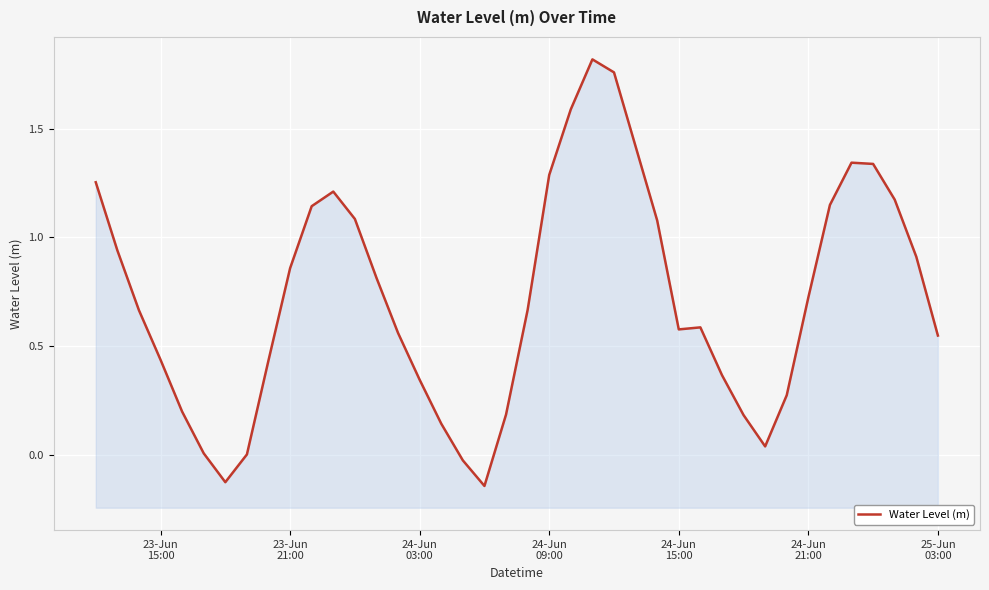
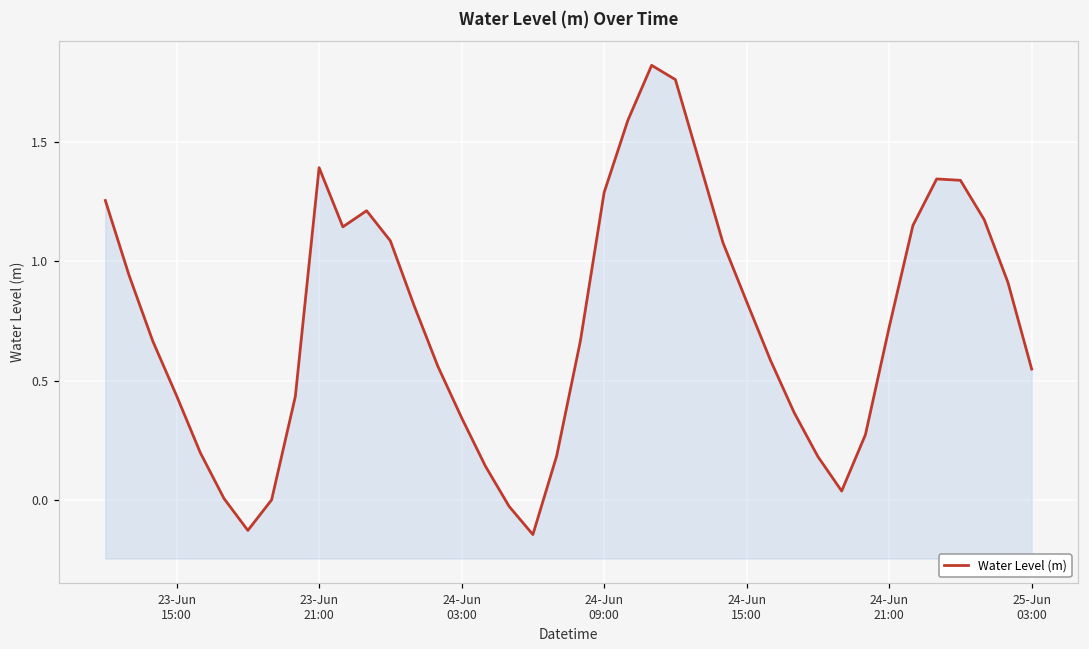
23-Jun 21:00: 0.86 -> 1.39
24-Jun 15:00: 0.58 -> 0.83
